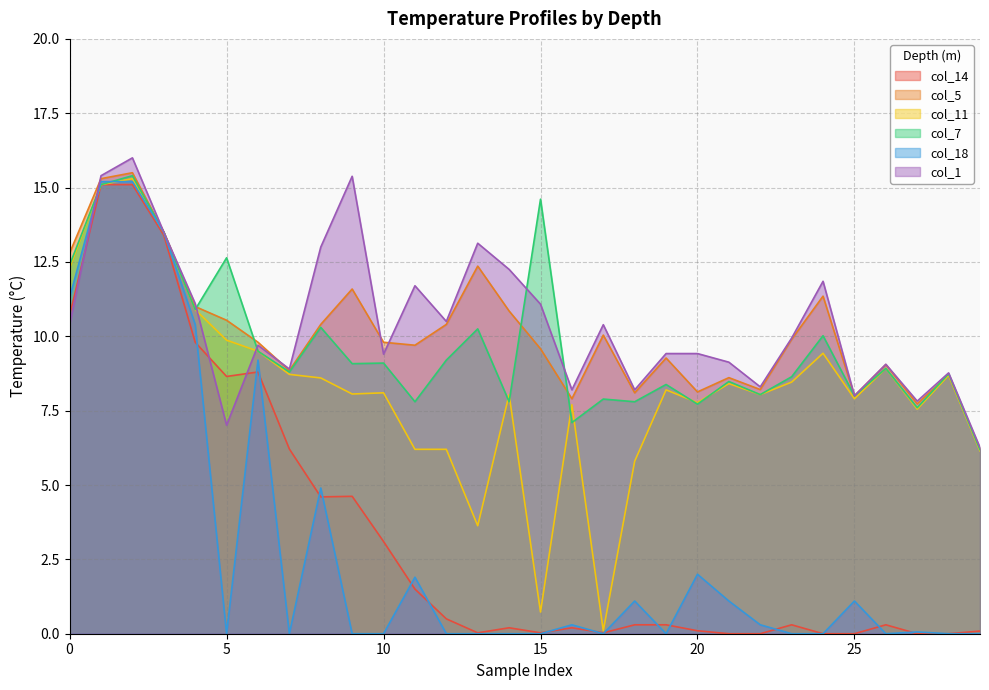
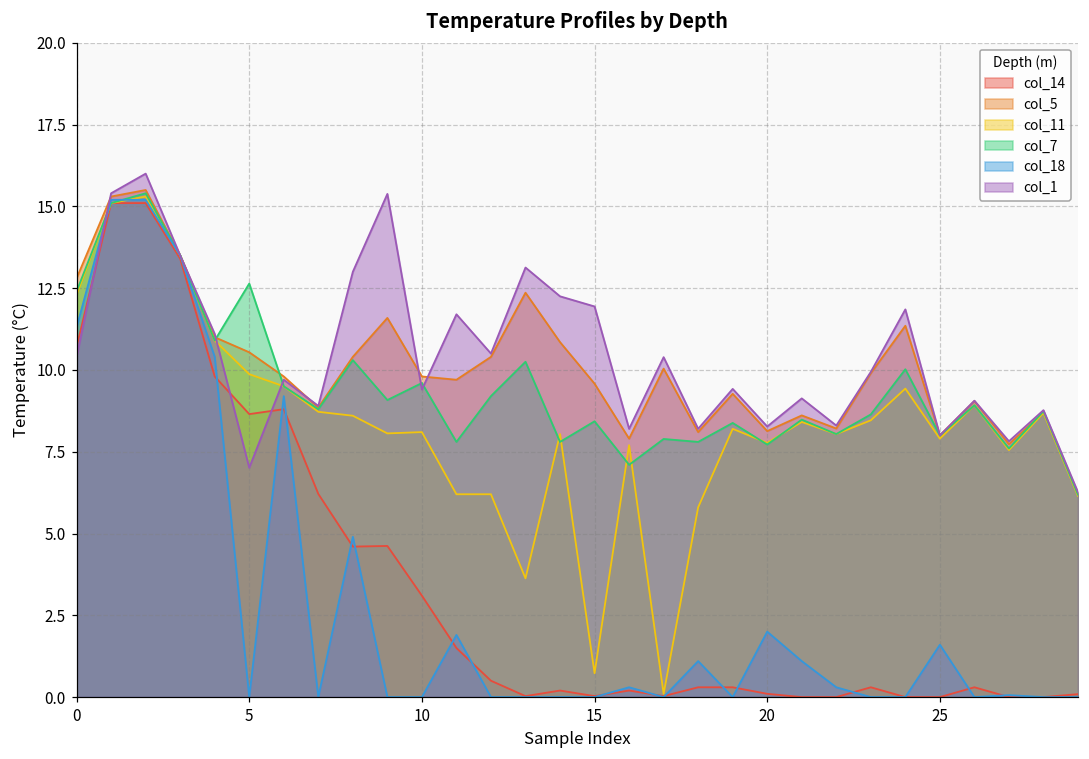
col_7, 10: 9.1 -> 9.6
col_7, 15: 14.6 -> 8.4
col_1, 15: 11.1 -> 11.9
col_1, 20: 9.4 -> 8.3
col_18, 25: 1.1 -> 1.6
